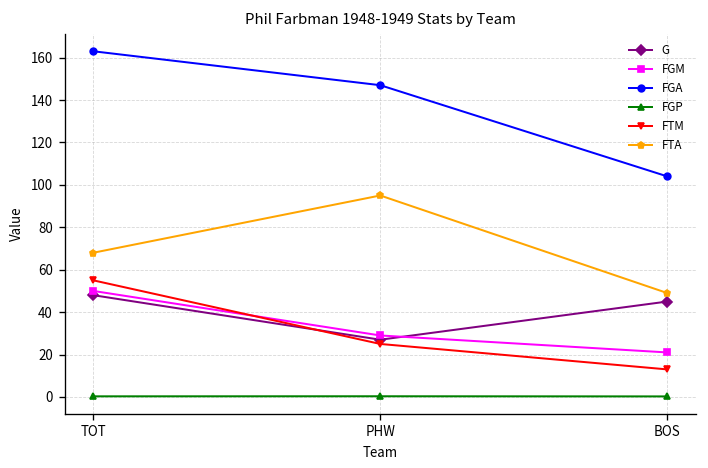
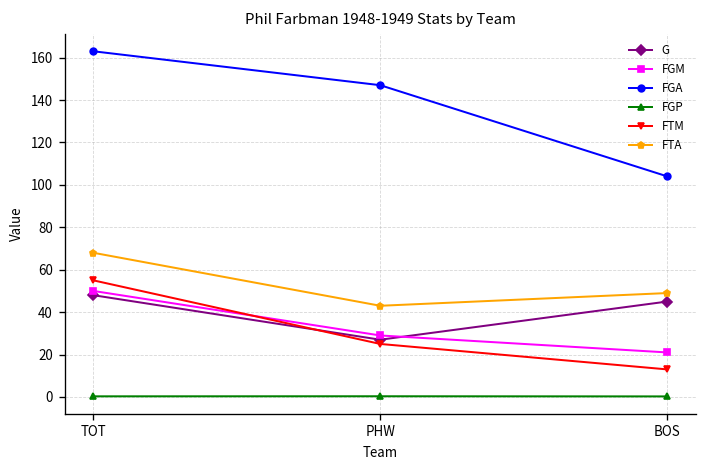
FTA, PHW: 95 -> 43
